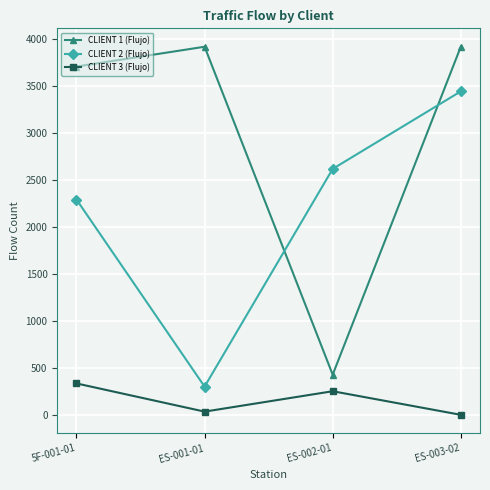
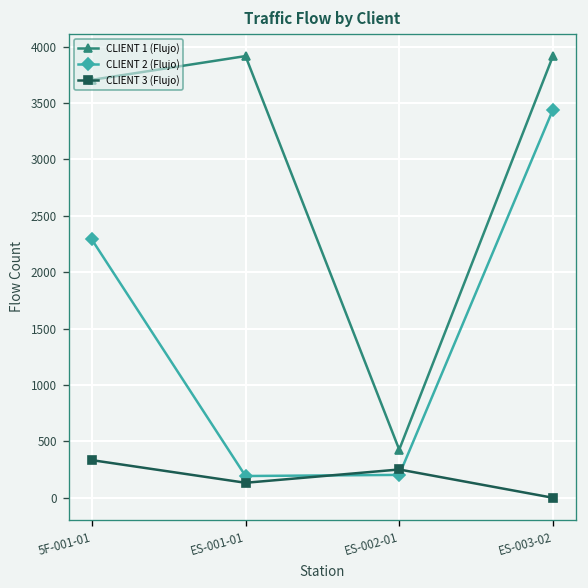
CLIENT 2 (Flujo), ES-001-01: 300 -> 200
CLIENT 3 (Flujo), ES-001-01: 0 -> 100
CLIENT 2 (Flujo), ES-002-01: 2600 -> 200
